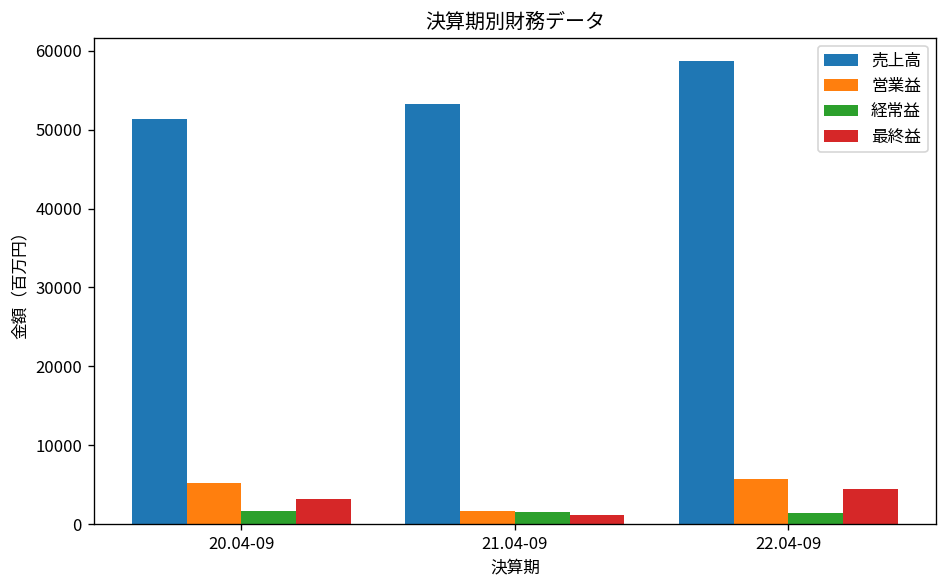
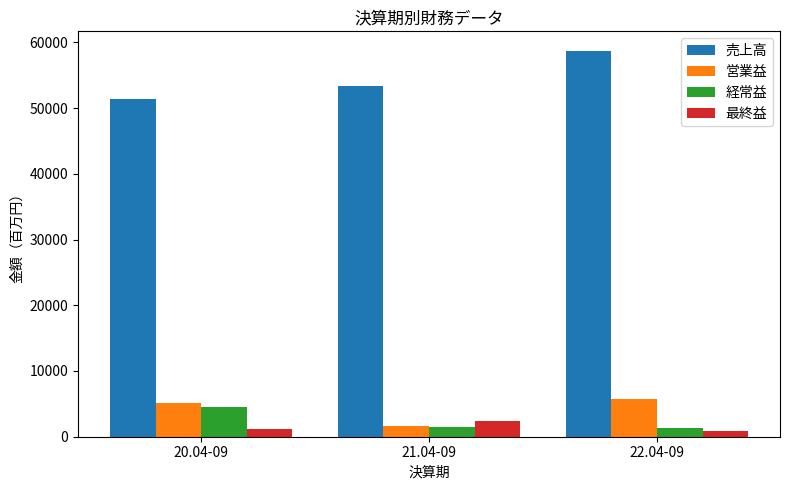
経常益, 20.04-09: 2000 -> 5000
最終益, 20.04-09: 3000 -> 1000
最終益, 21.04-09: 1000 -> 2000
最終益, 22.04-09: 4000 -> 1000
